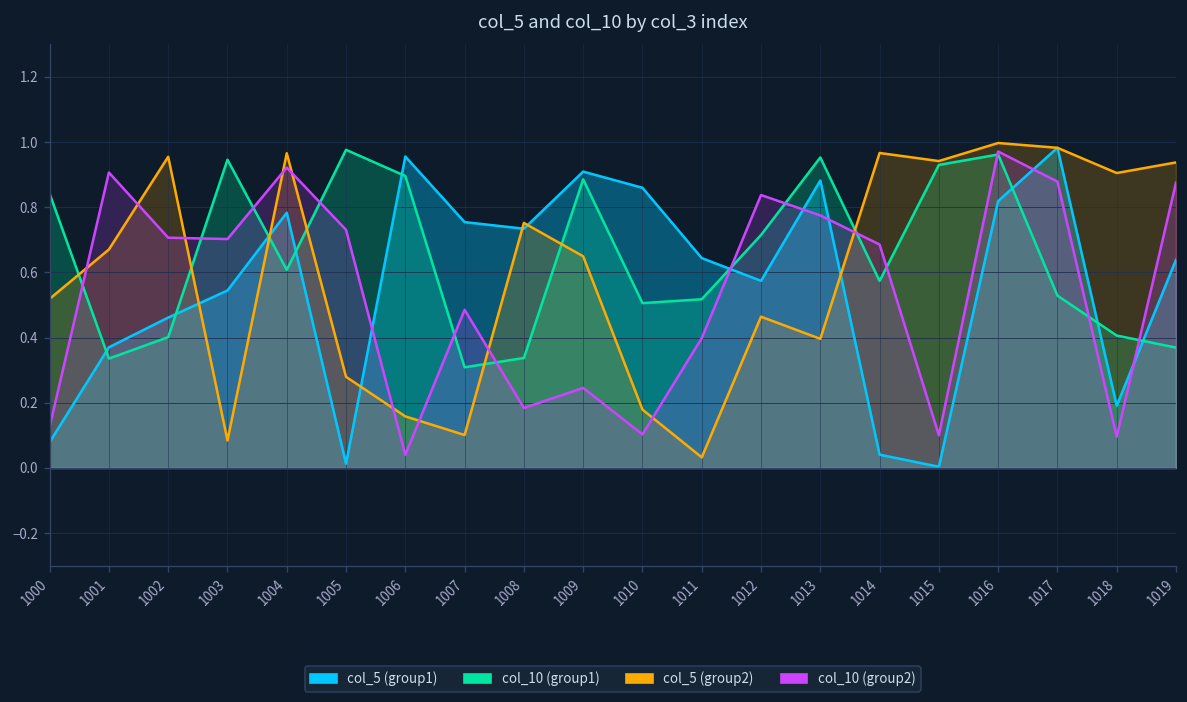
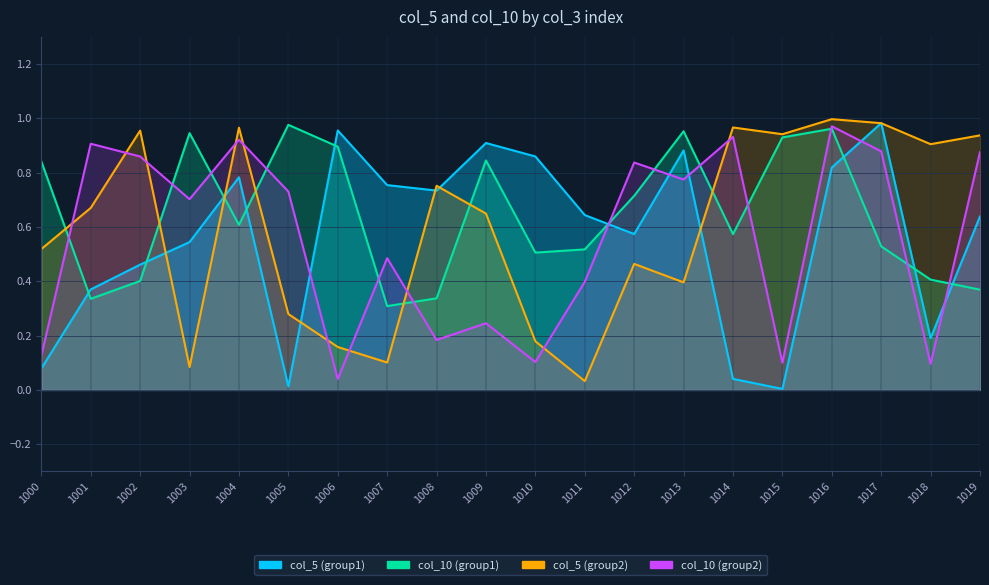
col_10 (group2), 1002: 0.71 -> 0.86
col_10 (group1), 1009: 0.89 -> 0.84
col_10 (group2), 1014: 0.69 -> 0.93
